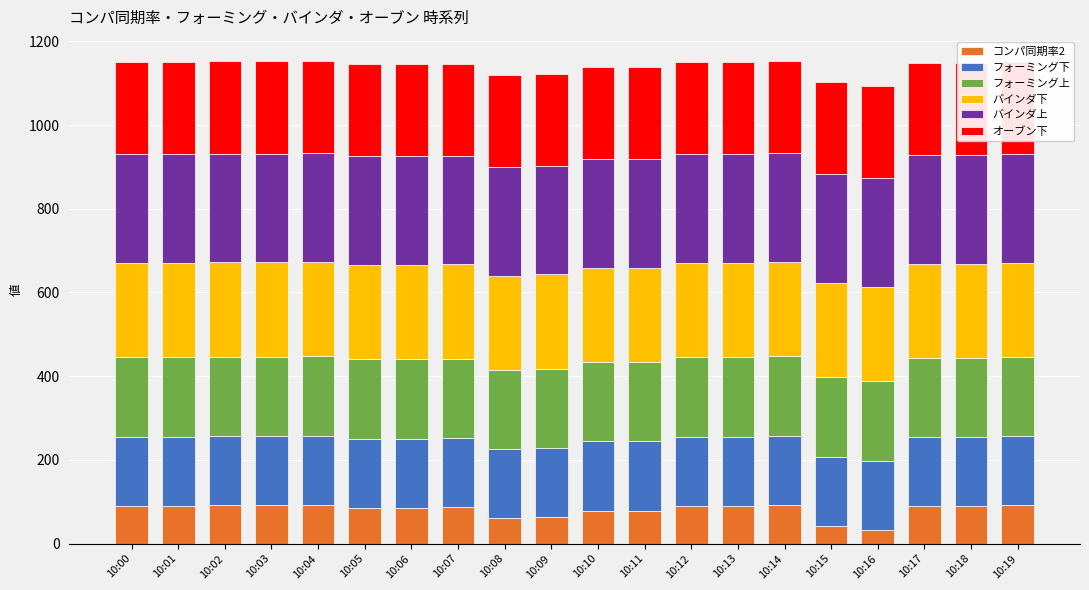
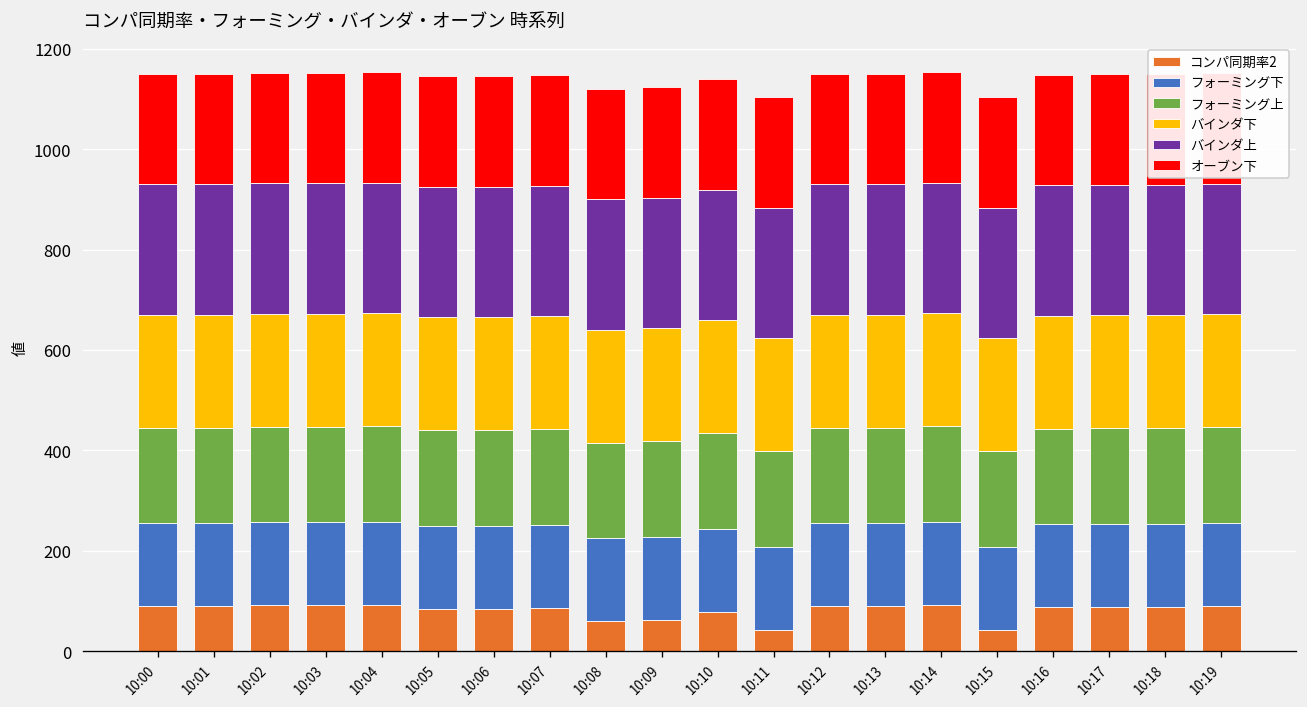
コンパ同期率2, 10:11: 80 -> 40
コンパ同期率2, 10:16: 30 -> 90
